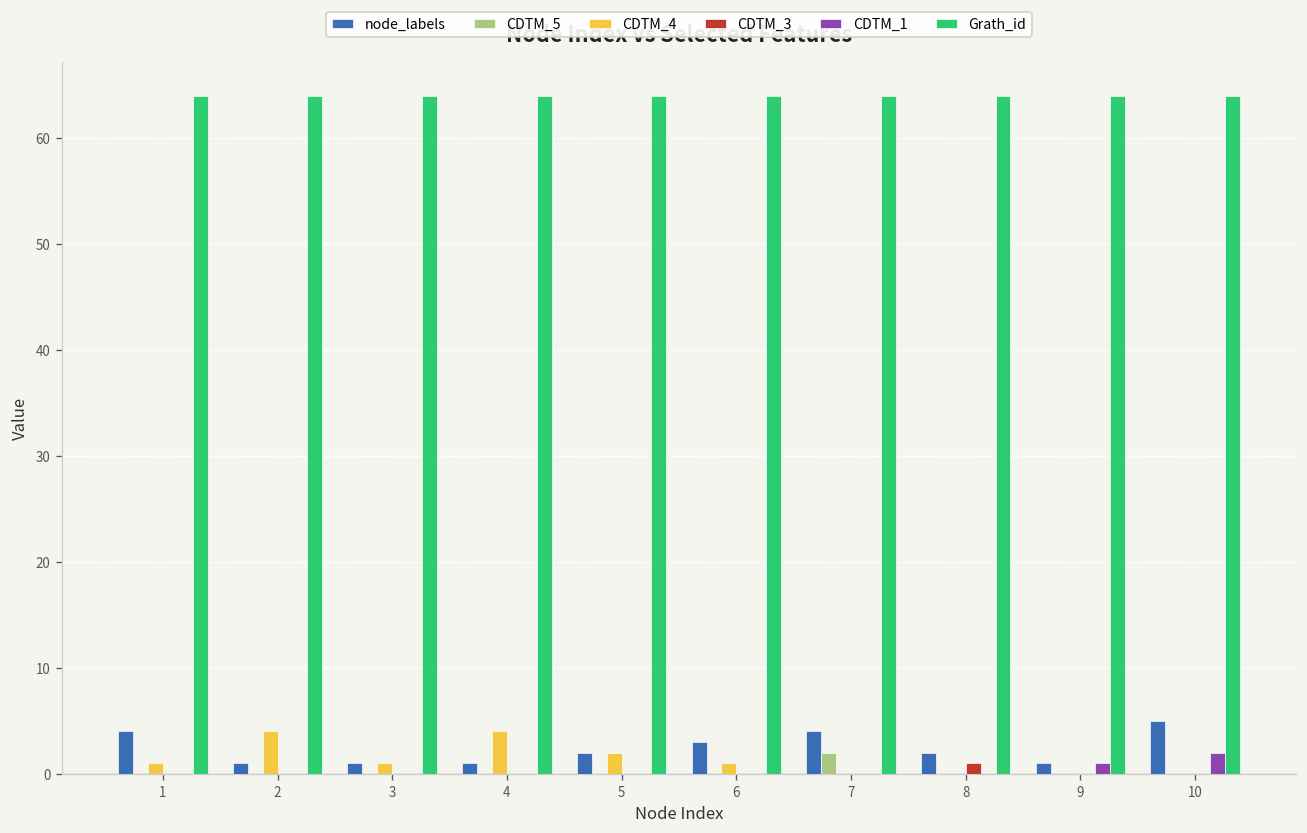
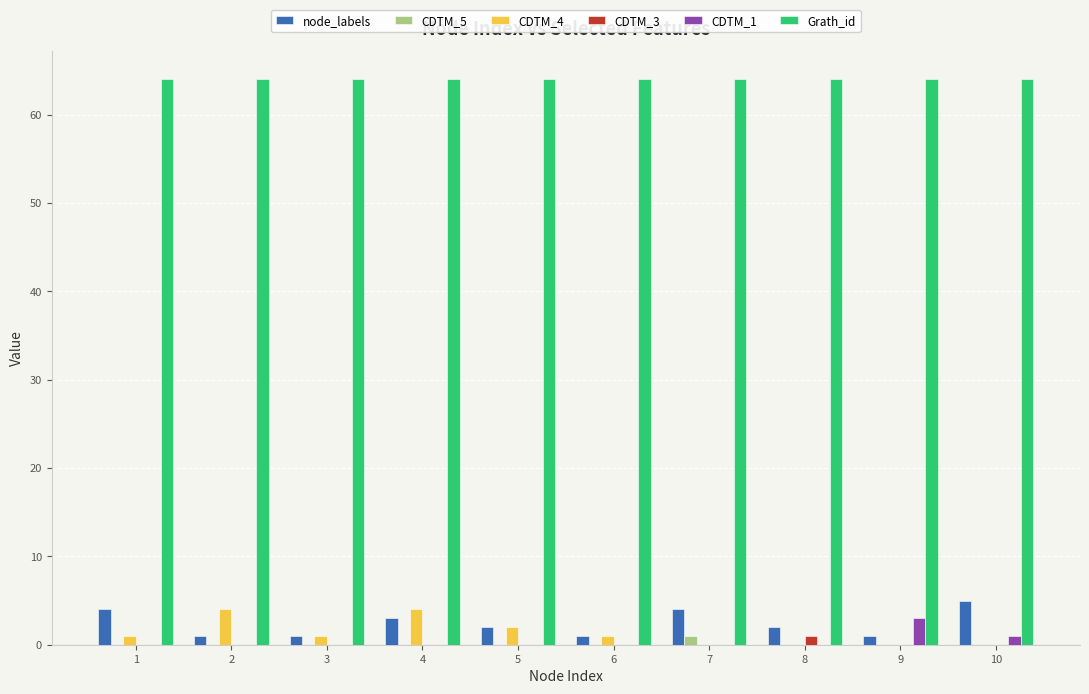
node_labels, 4: 1 -> 3
node_labels, 6: 3 -> 1
CDTM_5, 7: 2 -> 1
CDTM_1, 9: 1 -> 3
CDTM_1, 10: 2 -> 1
